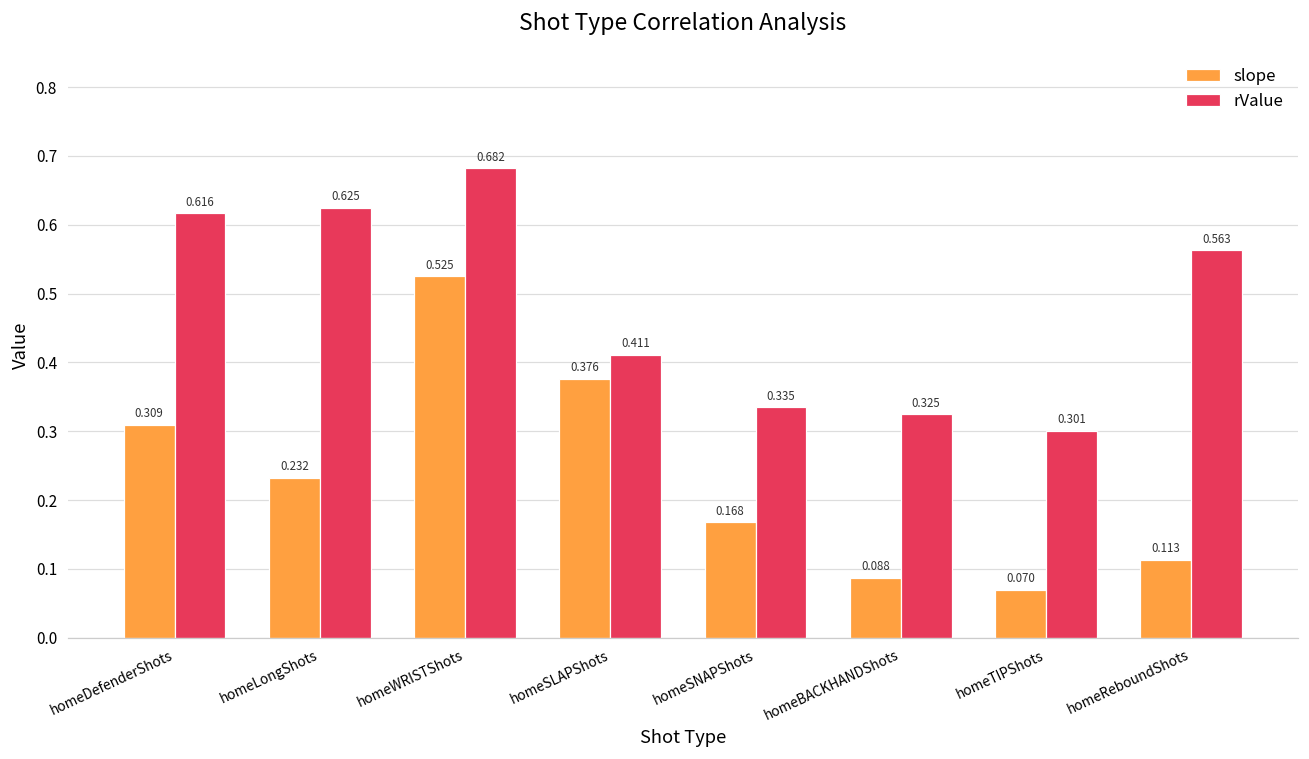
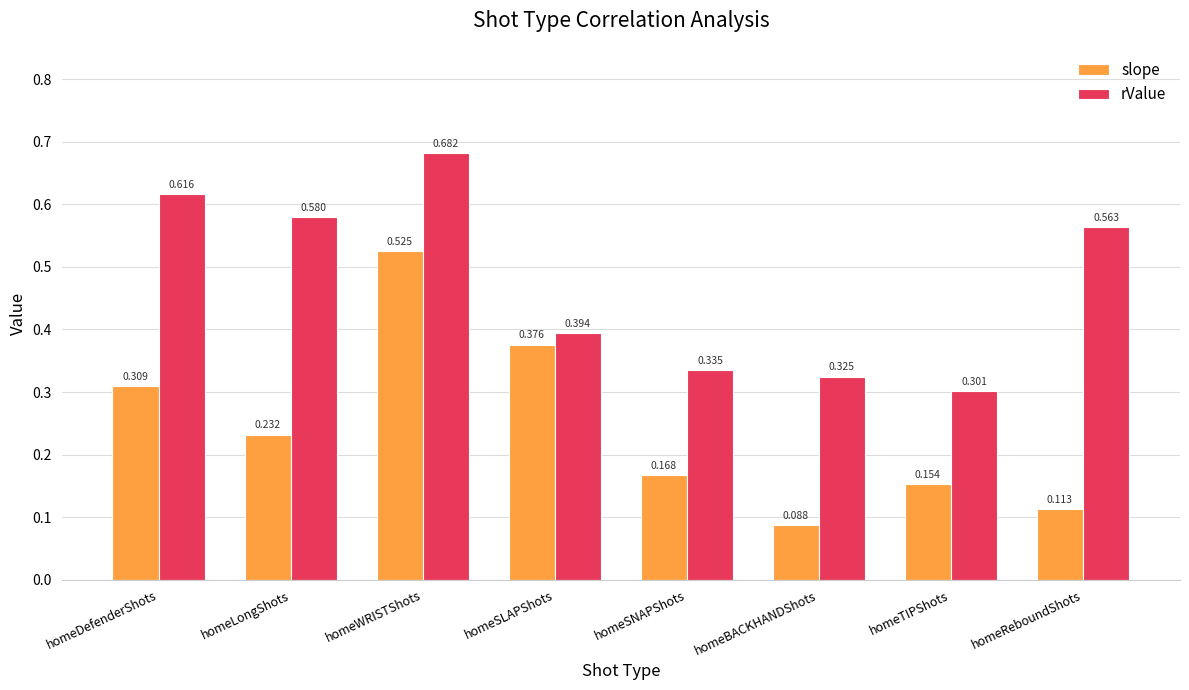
rValue, homeLongShots: 0.625 -> 0.580
rValue, homeSLAPShots: 0.411 -> 0.394
slope, homeTIPShots: 0.070 -> 0.154
